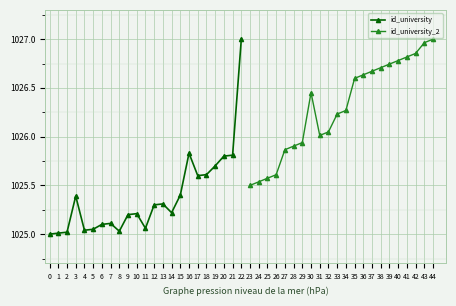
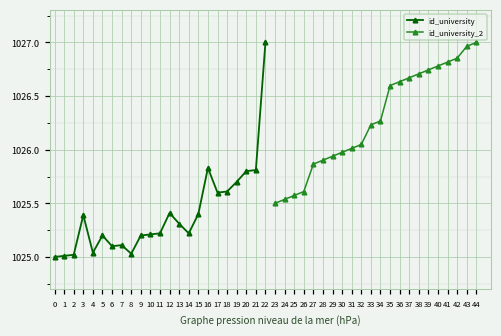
id_university, 5: 1025.1 -> 1025.2
id_university, 11: 1025.1 -> 1025.2
id_university, 12: 1025.3 -> 1025.4
id_university_2, 30: 1026.5 -> 1026.0
